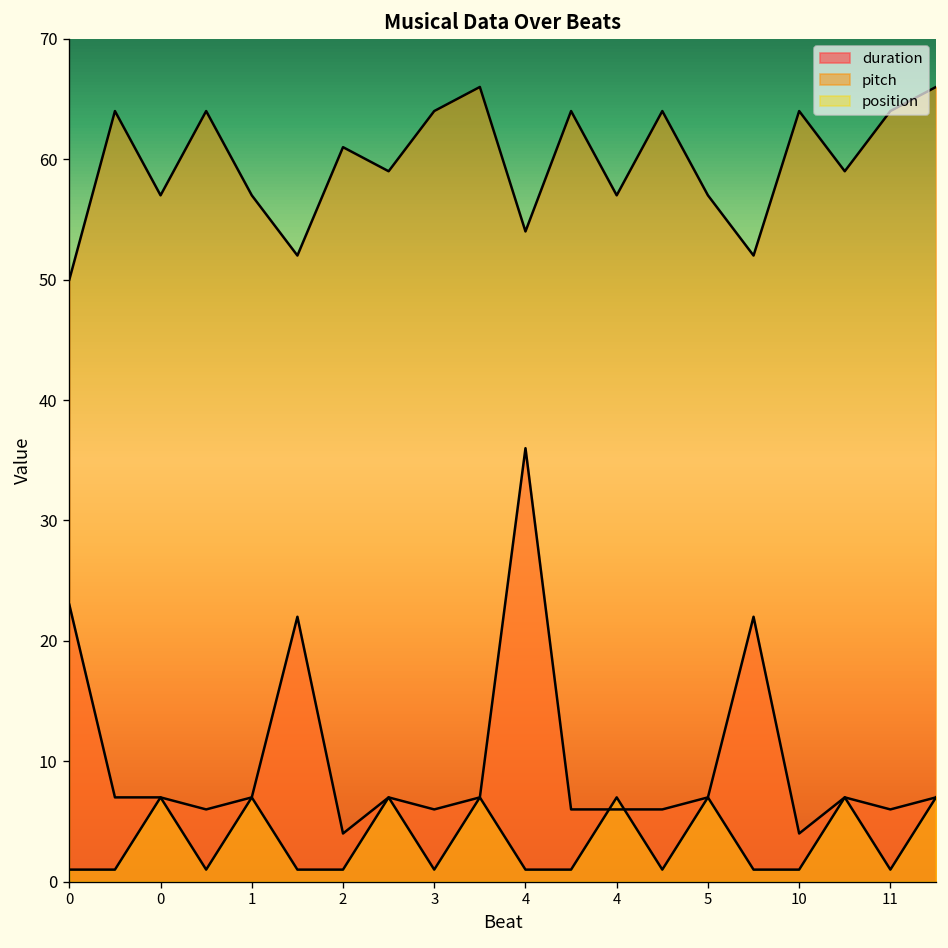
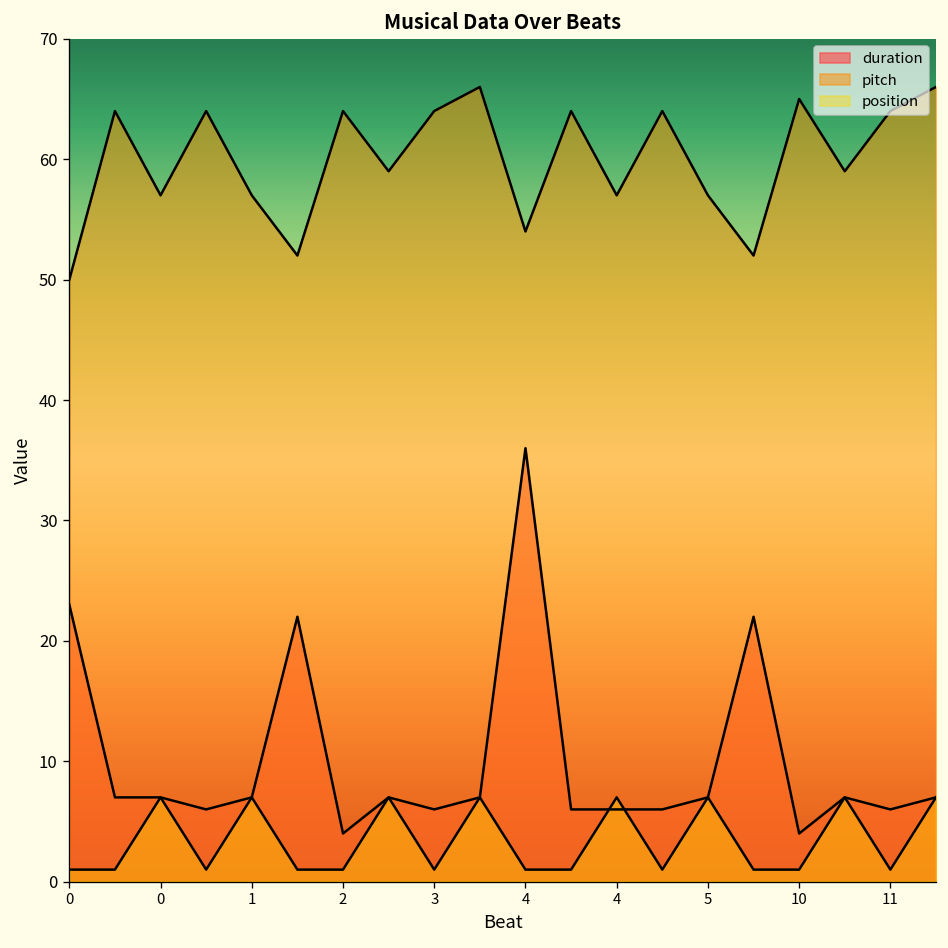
pitch, 2: 61 -> 64
pitch, 10: 64 -> 65
